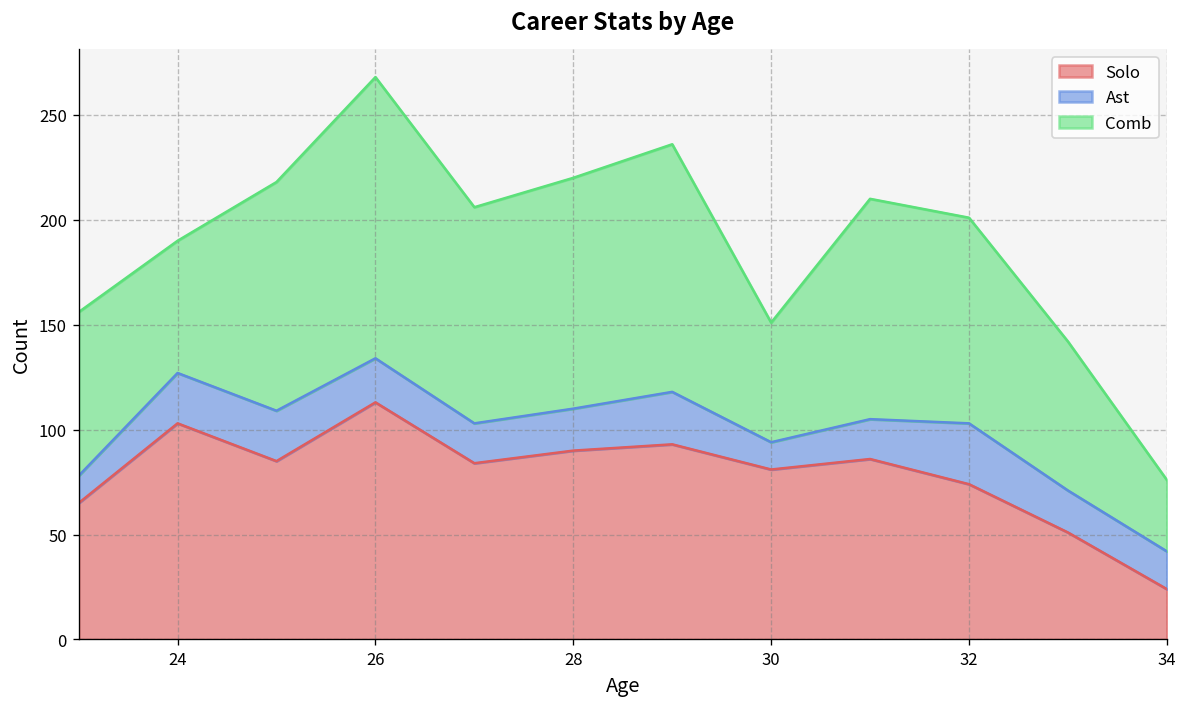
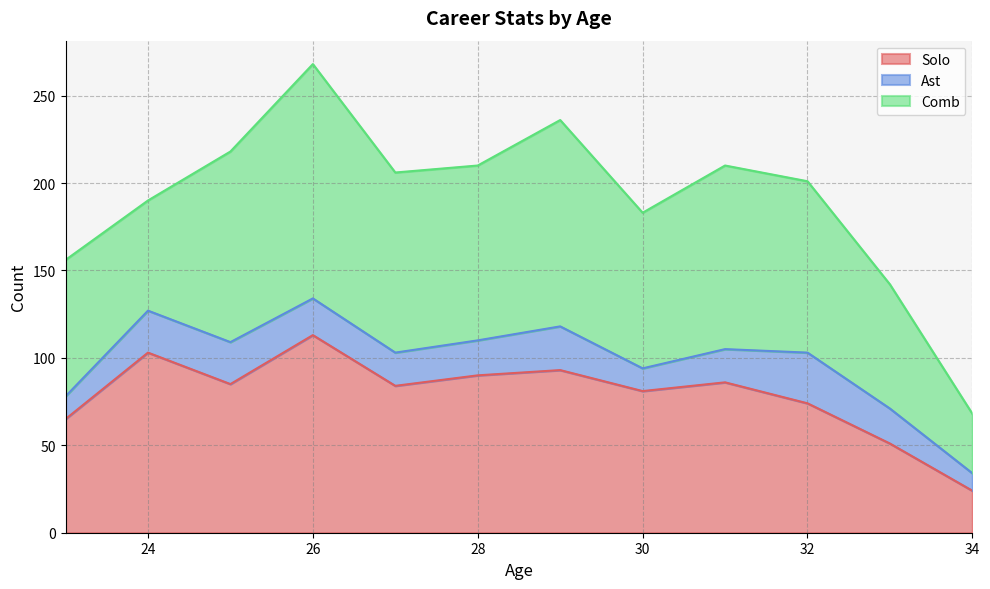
Comb, 28: 110 -> 100
Comb, 30: 57 -> 89
Ast, 34: 18 -> 10
